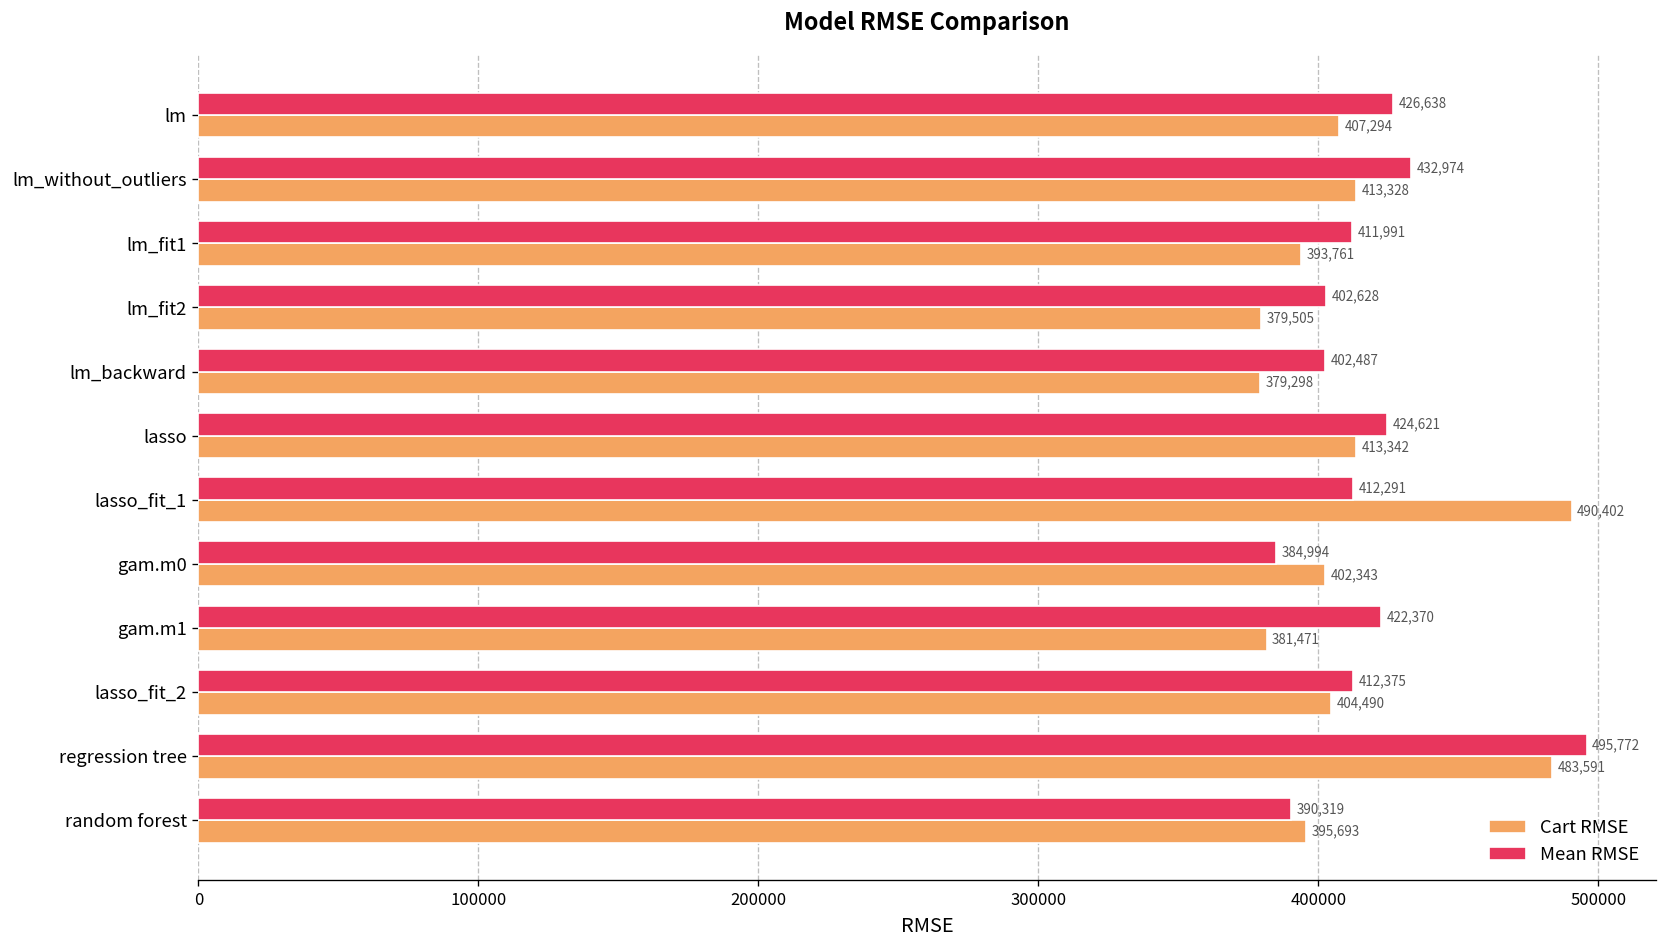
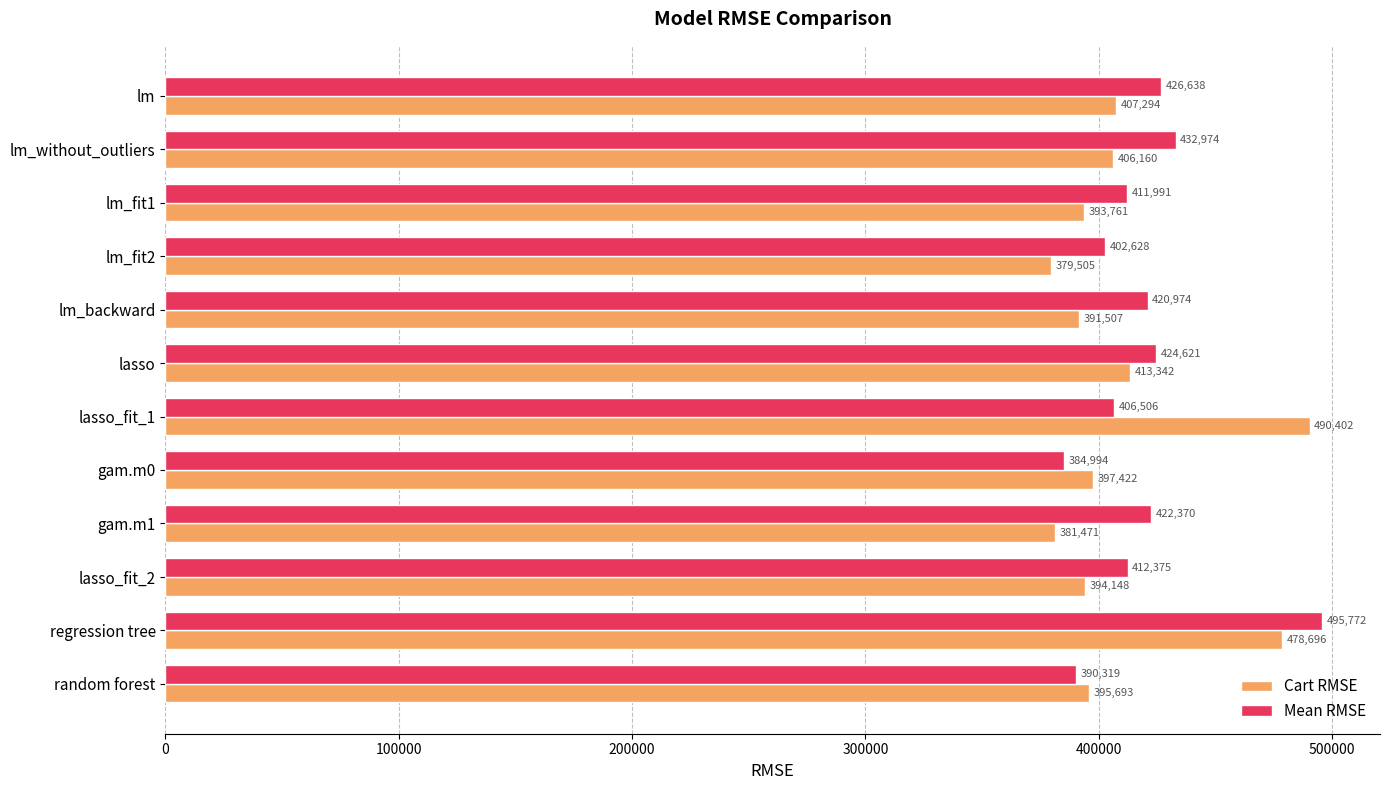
Cart RMSE, lm_without_outliers: 413,328 -> 406,160
Mean RMSE, lm_backward: 402,487 -> 420,974
Cart RMSE, lm_backward: 379,298 -> 391,507
Mean RMSE, lasso_fit_1: 412,291 -> 406,506
Cart RMSE, gam.m0: 402,343 -> 397,422
Cart RMSE, lasso_fit_2: 404,490 -> 394,148
Cart RMSE, regression tree: 483,591 -> 478,696
